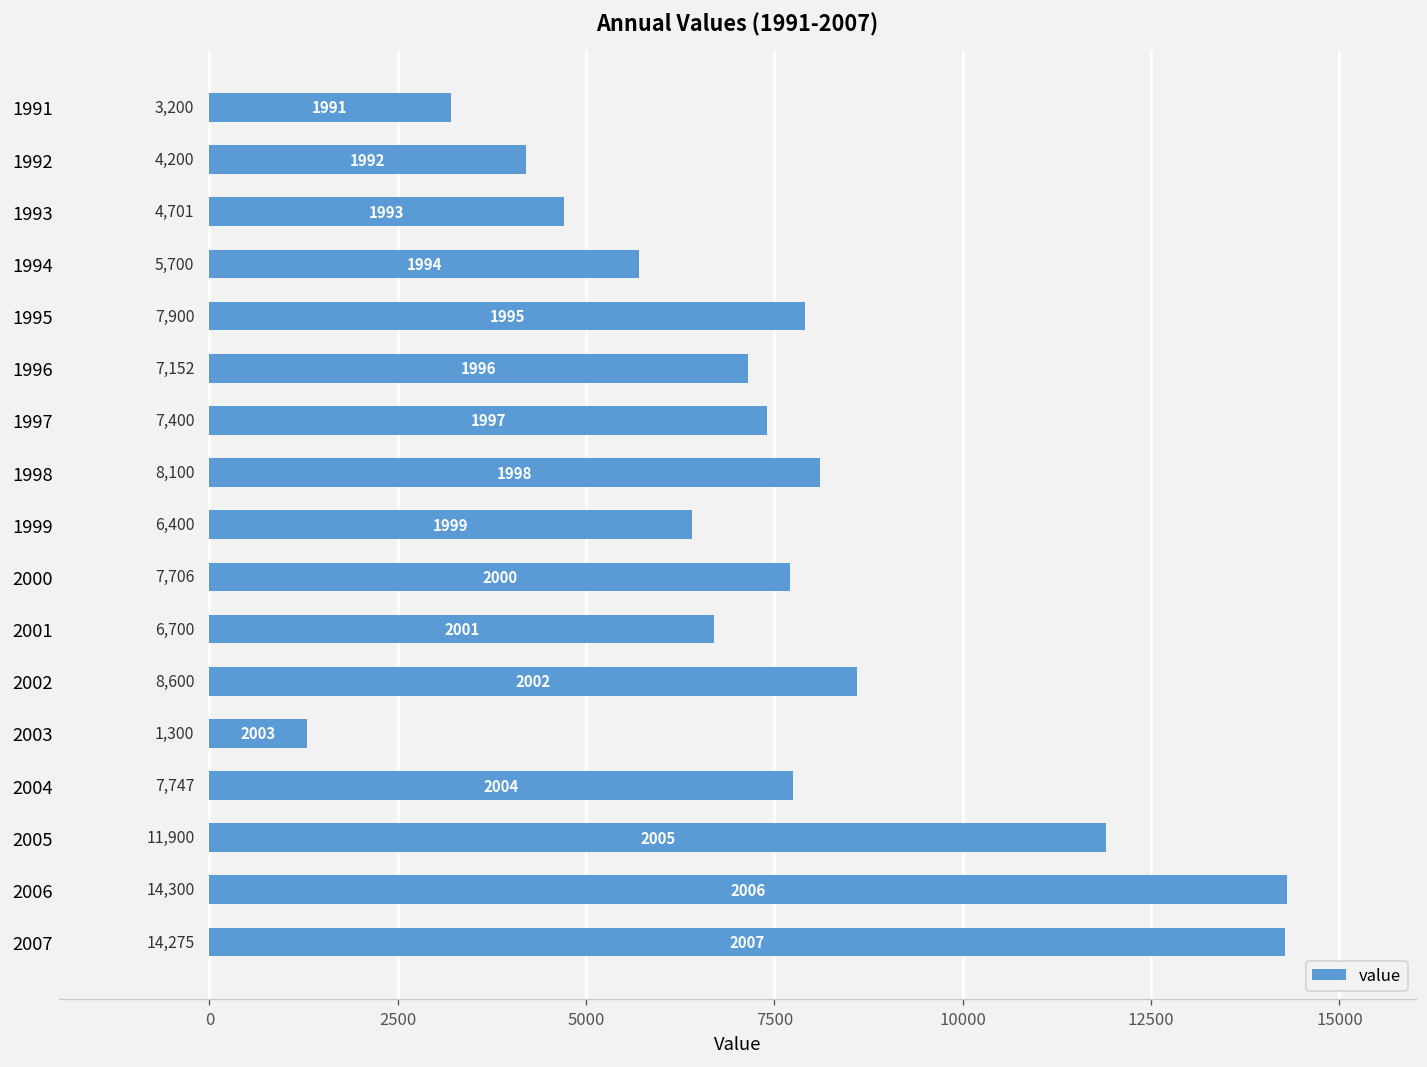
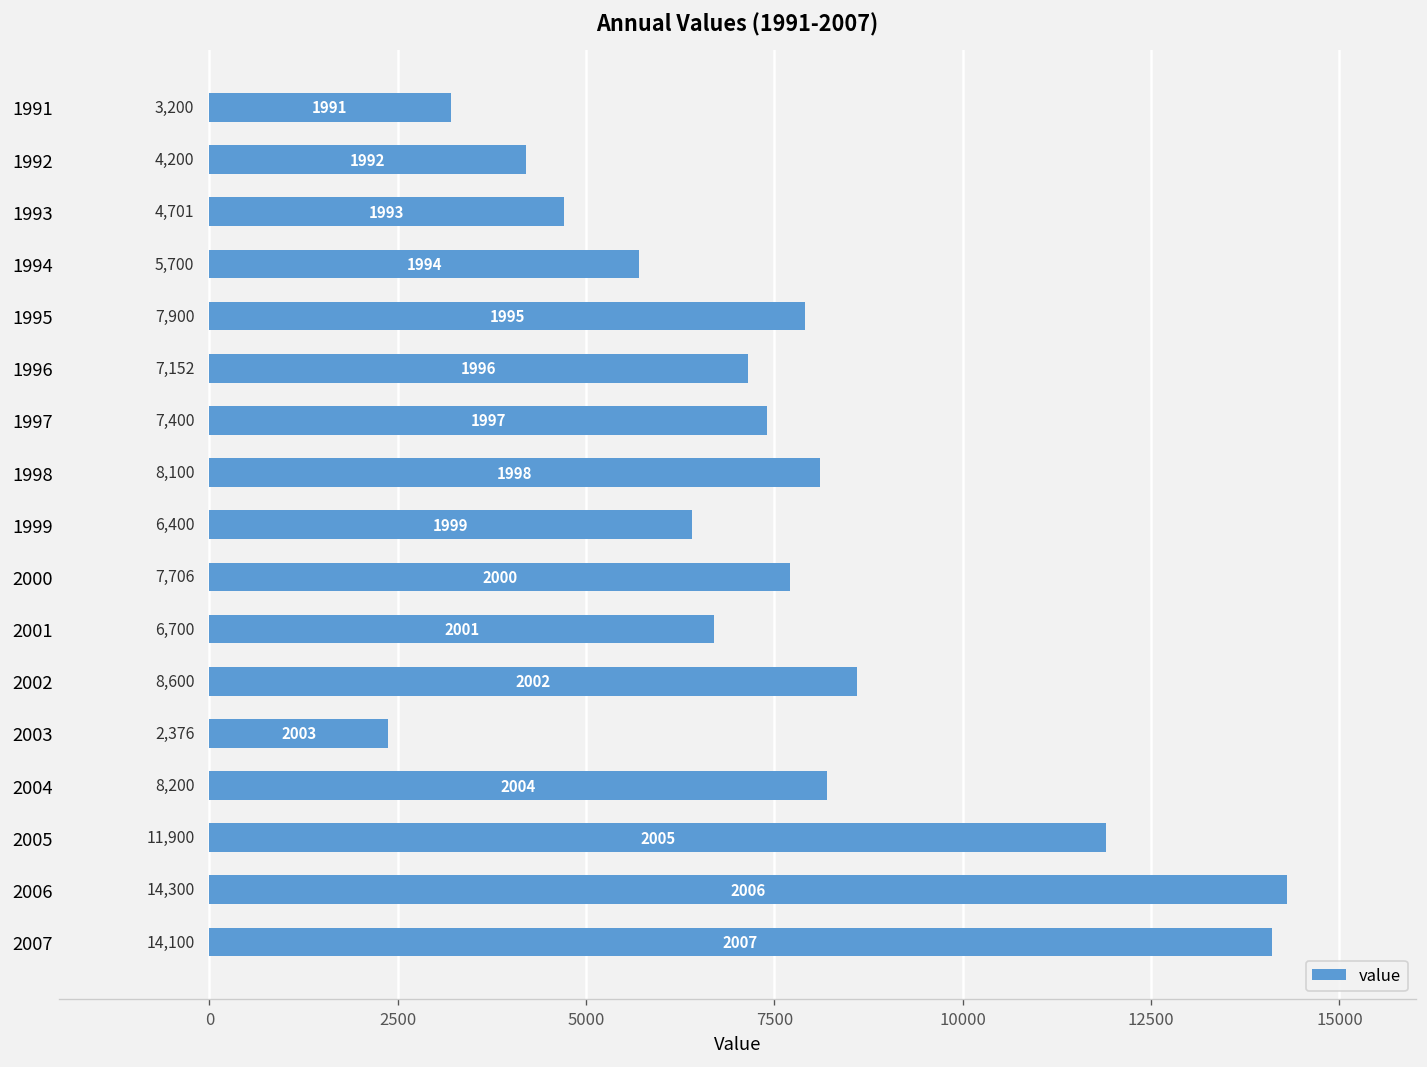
2003: 1,300 -> 2,376
2004: 7,747 -> 8,200
2007: 14,275 -> 14,100
